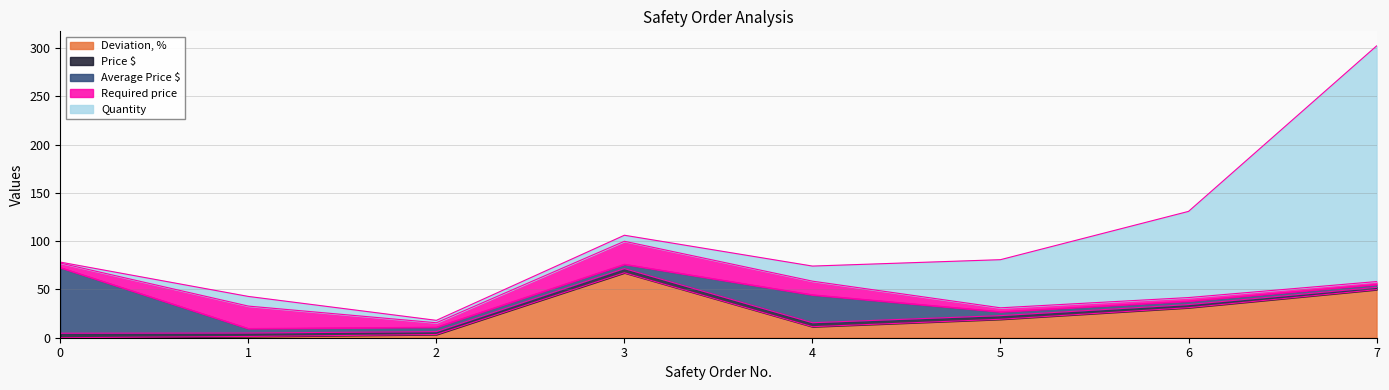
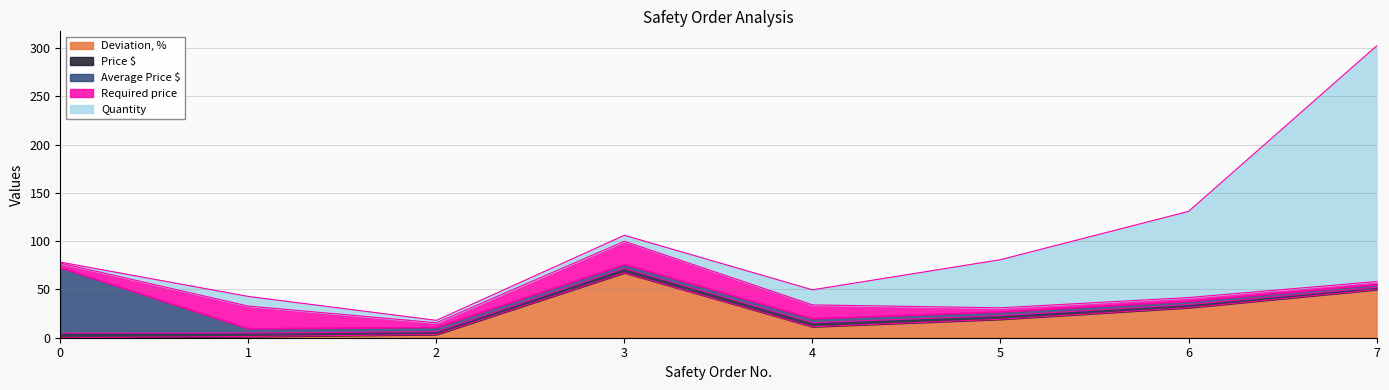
Average Price $, 4: 30 -> 0
